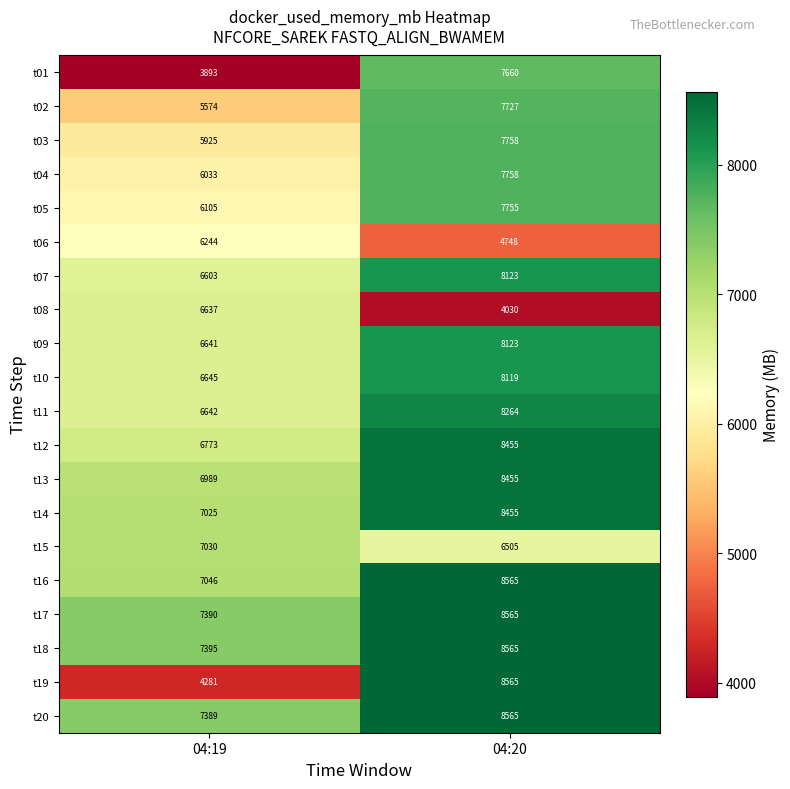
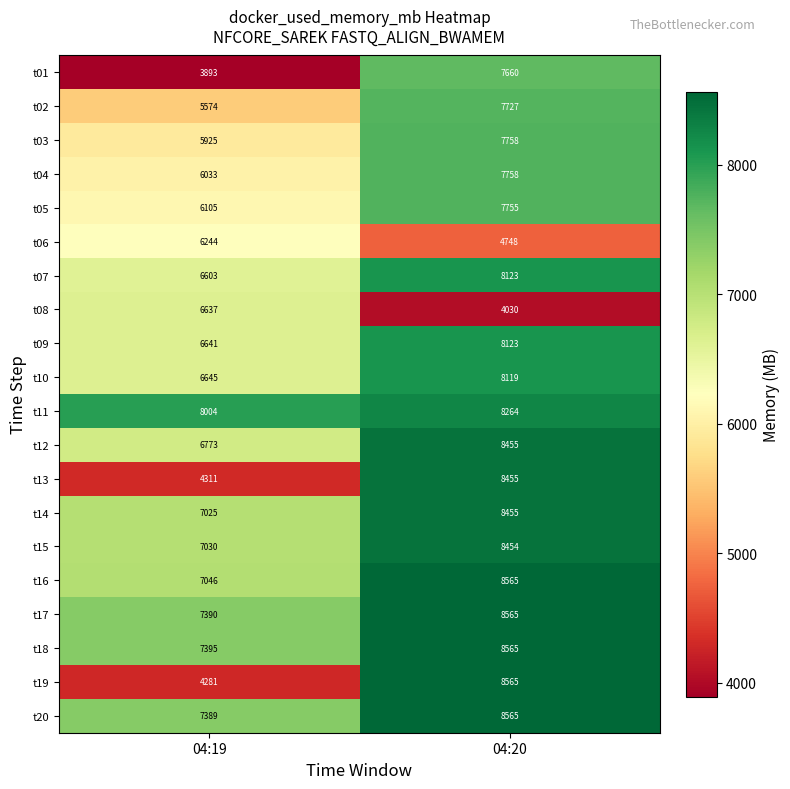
t11, 04:19: 6642 -> 8004
t13, 04:19: 6989 -> 4311
t15, 04:20: 6505 -> 8454
